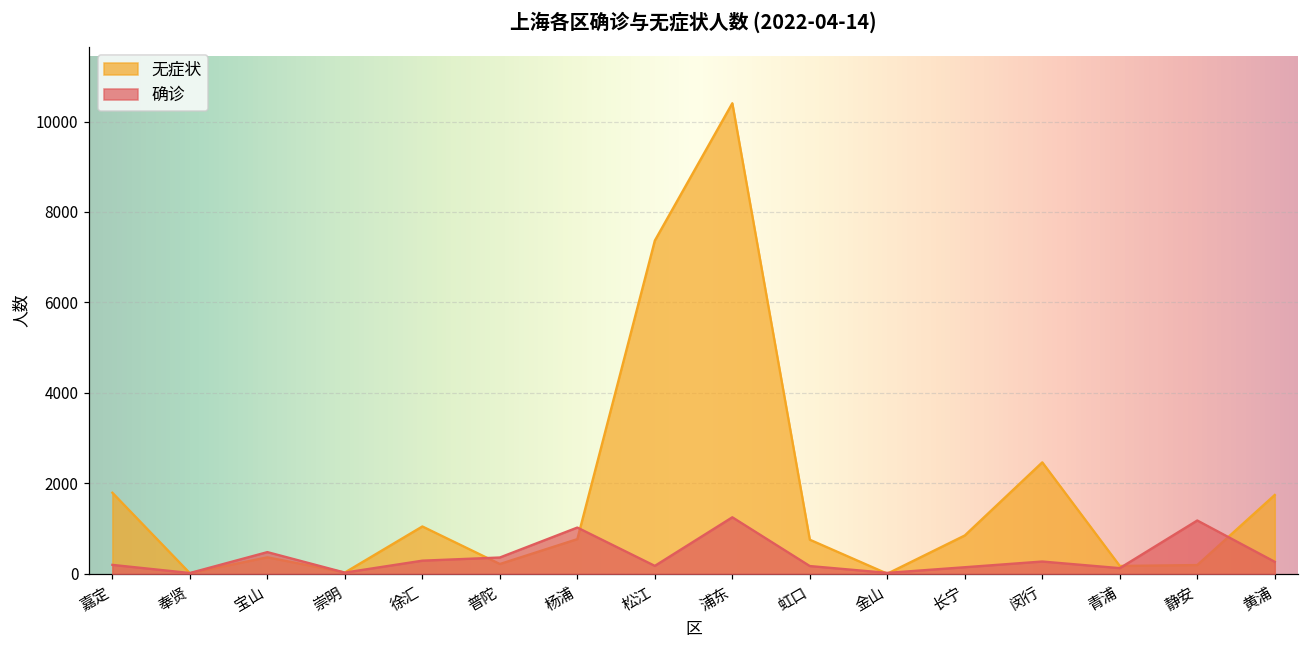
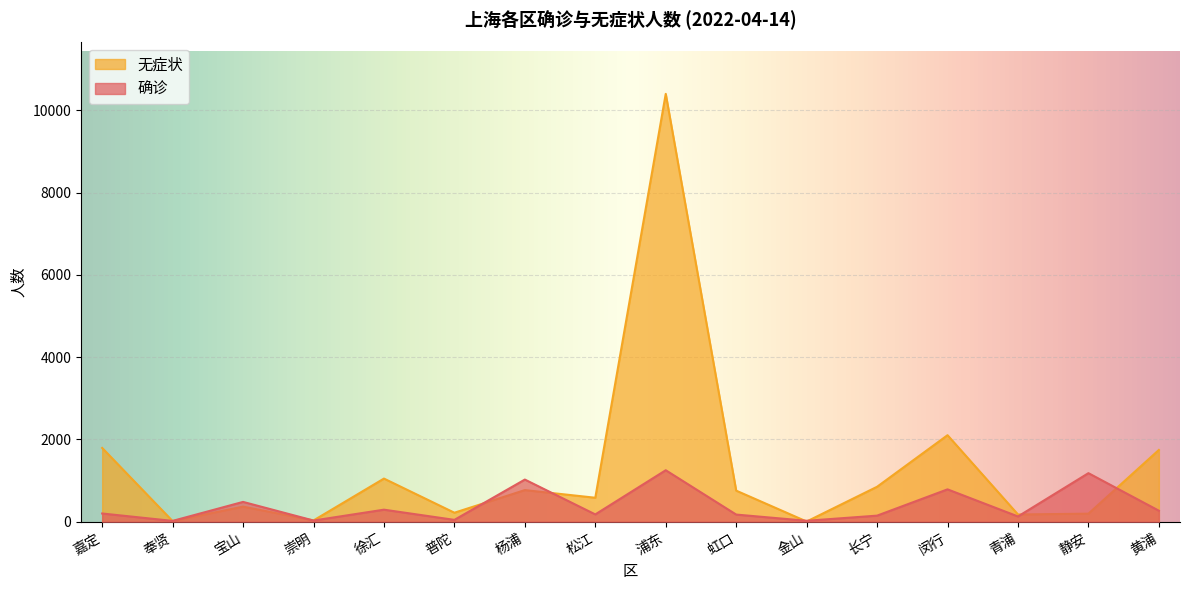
确诊, 普陀: 400 -> 0
无症状, 松江: 7400 -> 600
无症状, 闵行: 2500 -> 2100
确诊, 闵行: 300 -> 800
